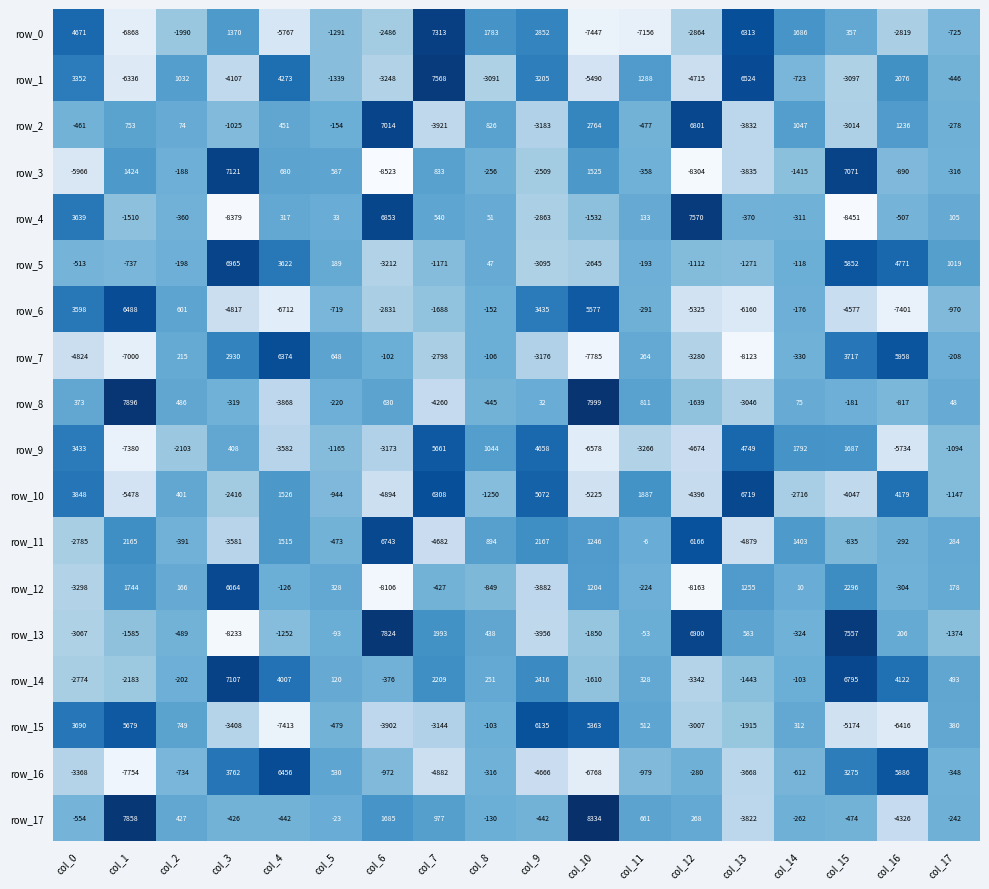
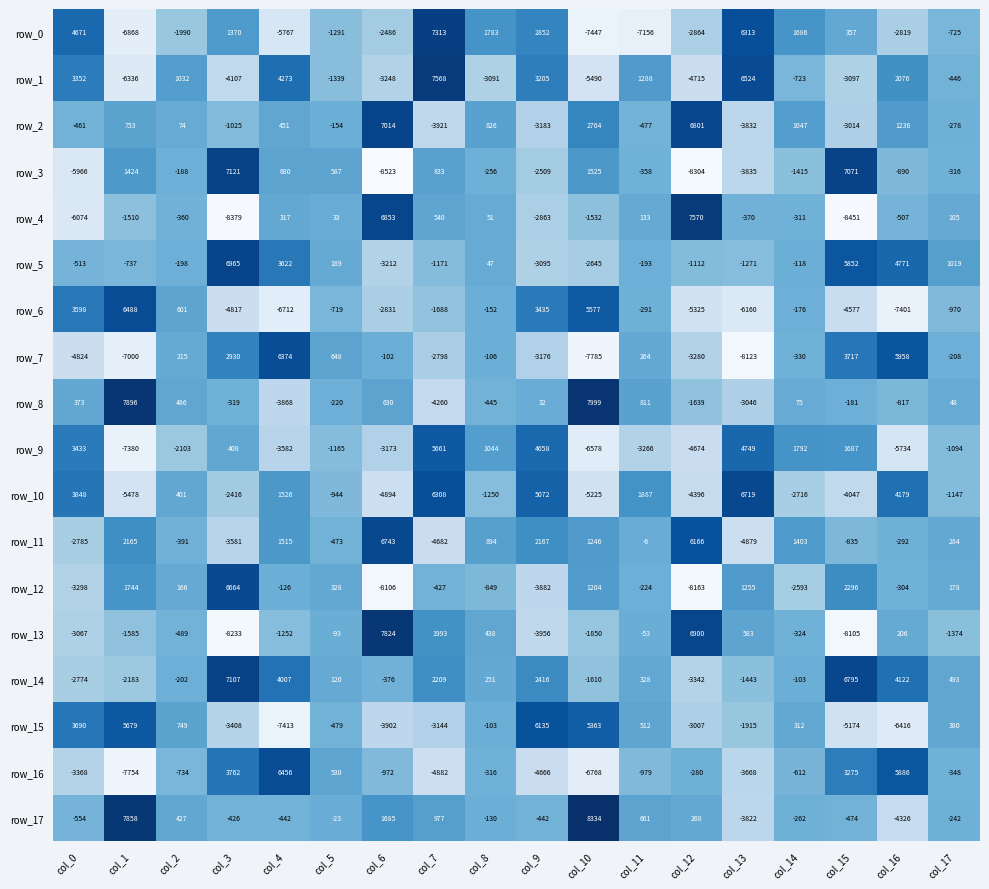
row_4, col_0: 3639 -> -6074
row_12, col_14: 10 -> -2593
row_13, col_15: 7557 -> -8105
